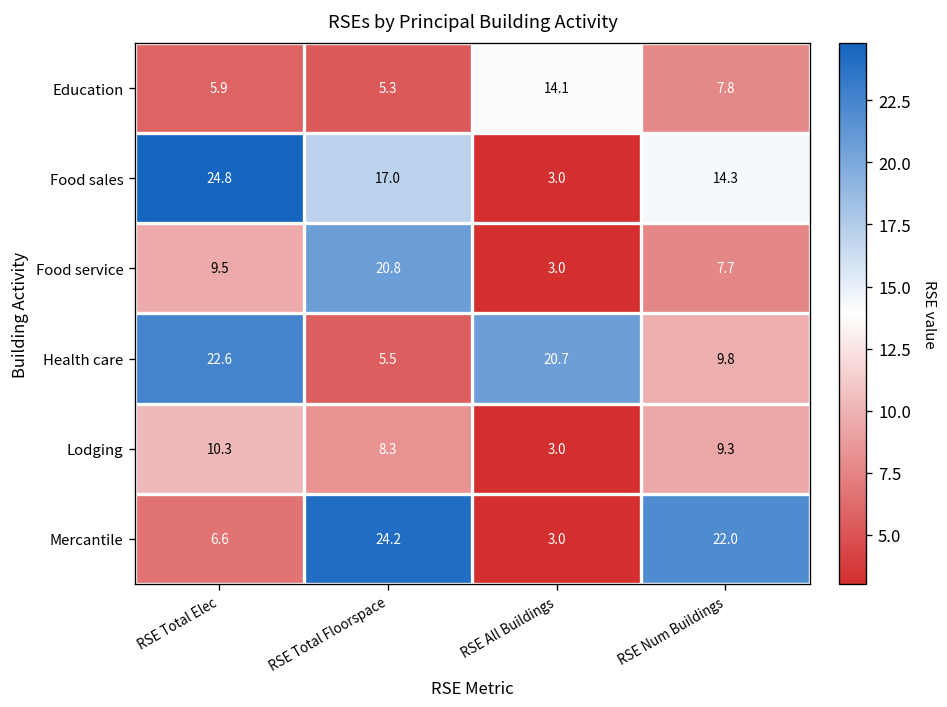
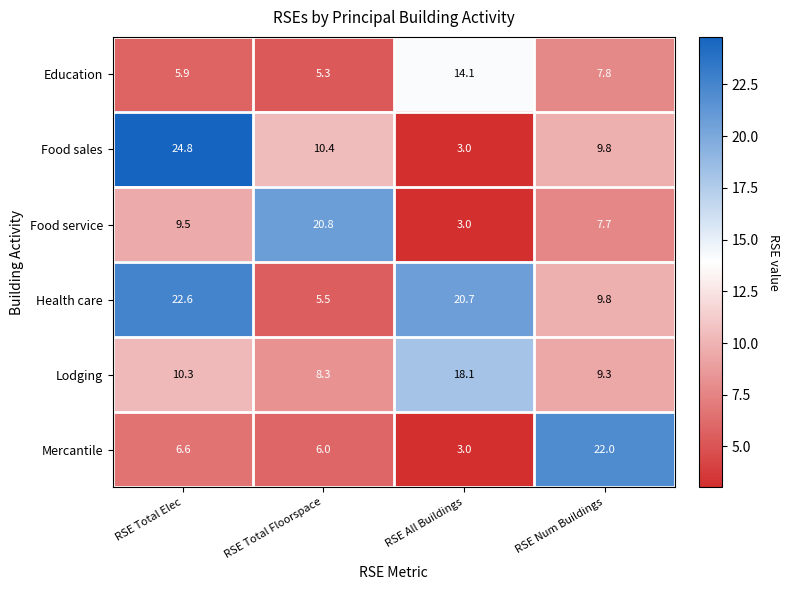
Food sales, RSE Total Floorspace: 17.0 -> 10.4
Food sales, RSE Num Buildings: 14.3 -> 9.8
Lodging, RSE All Buildings: 3.0 -> 18.1
Mercantile, RSE Total Floorspace: 24.2 -> 6.0
